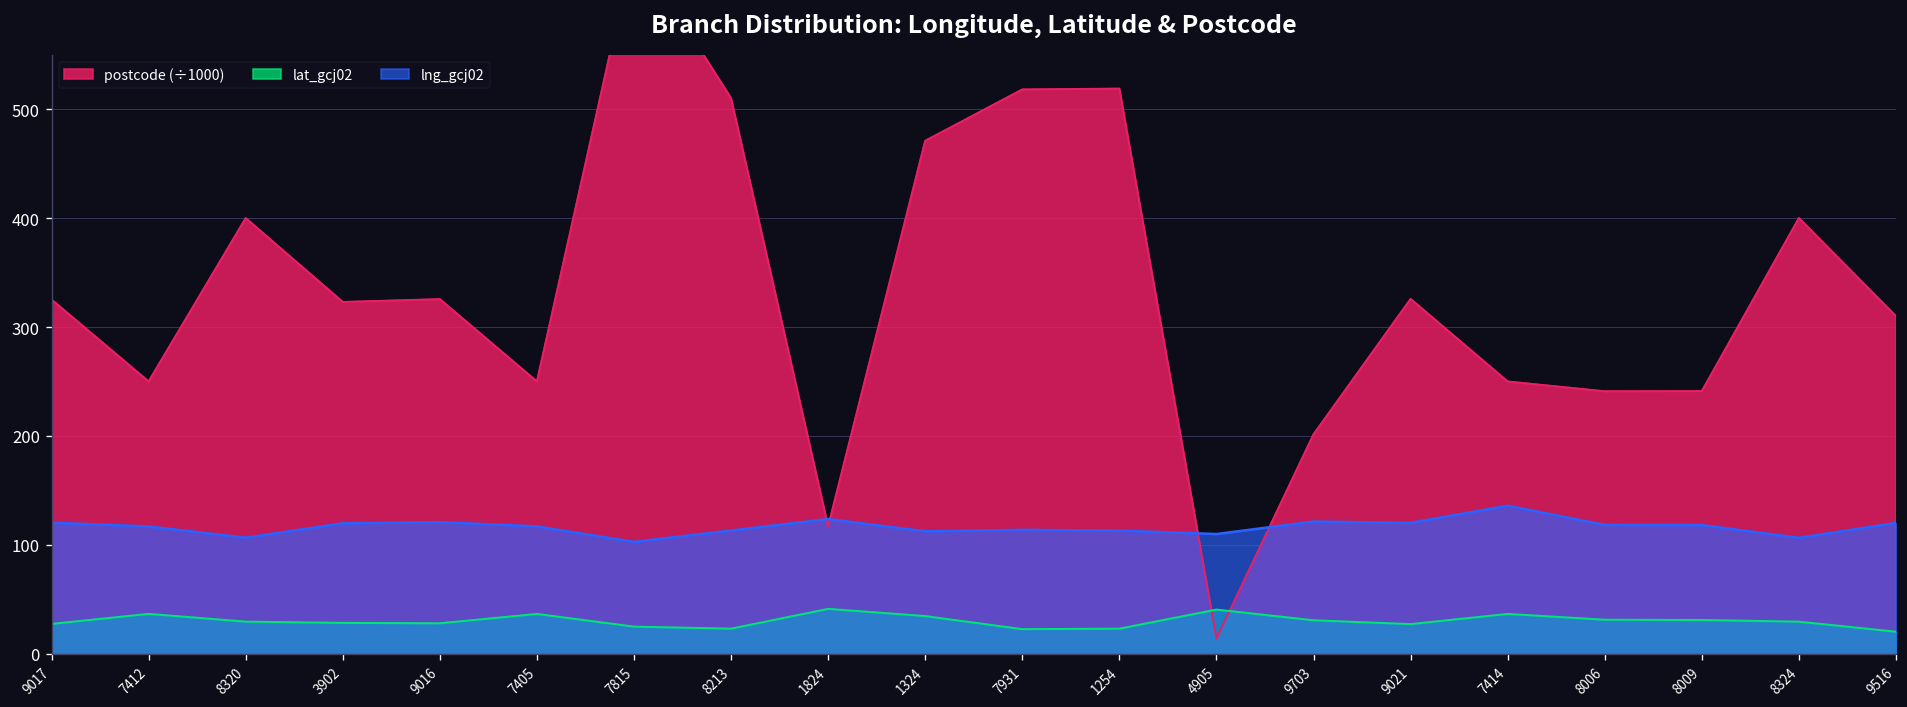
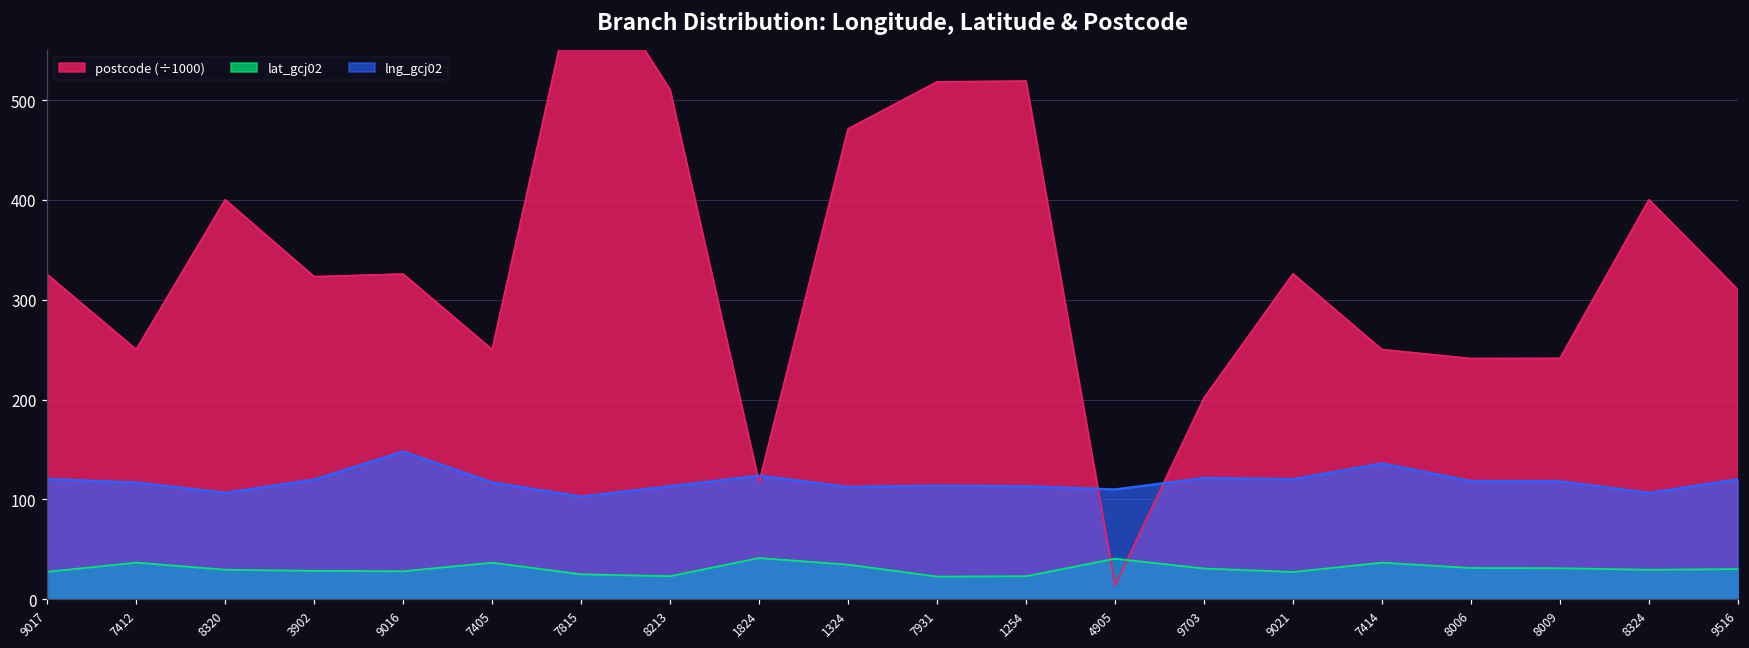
lng_gcj02, 9016: 120 -> 150
lat_gcj02, 9516: 20 -> 30
